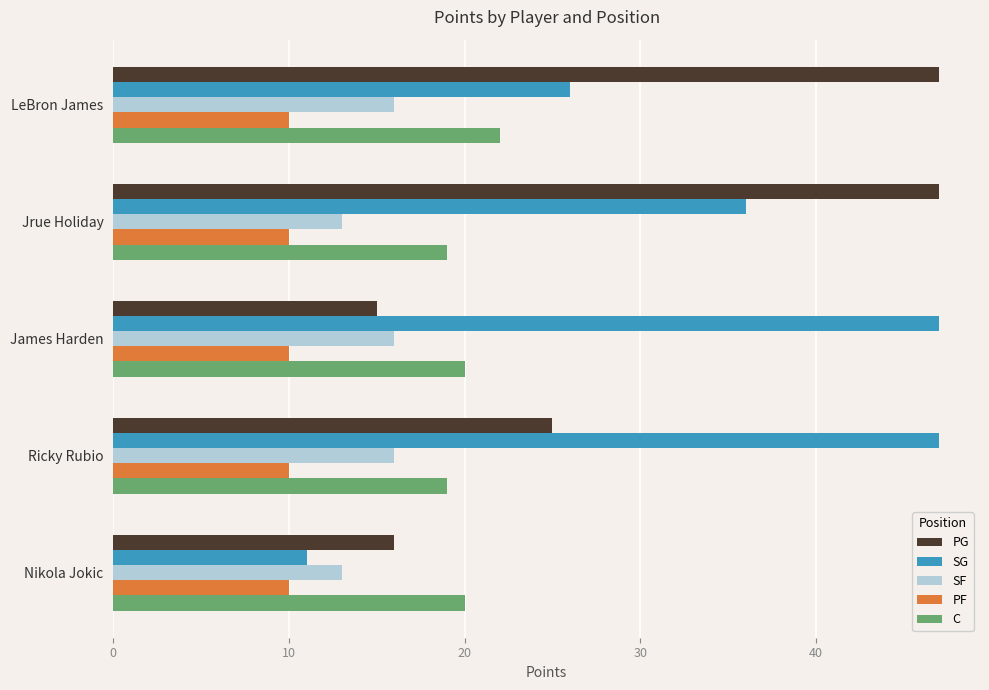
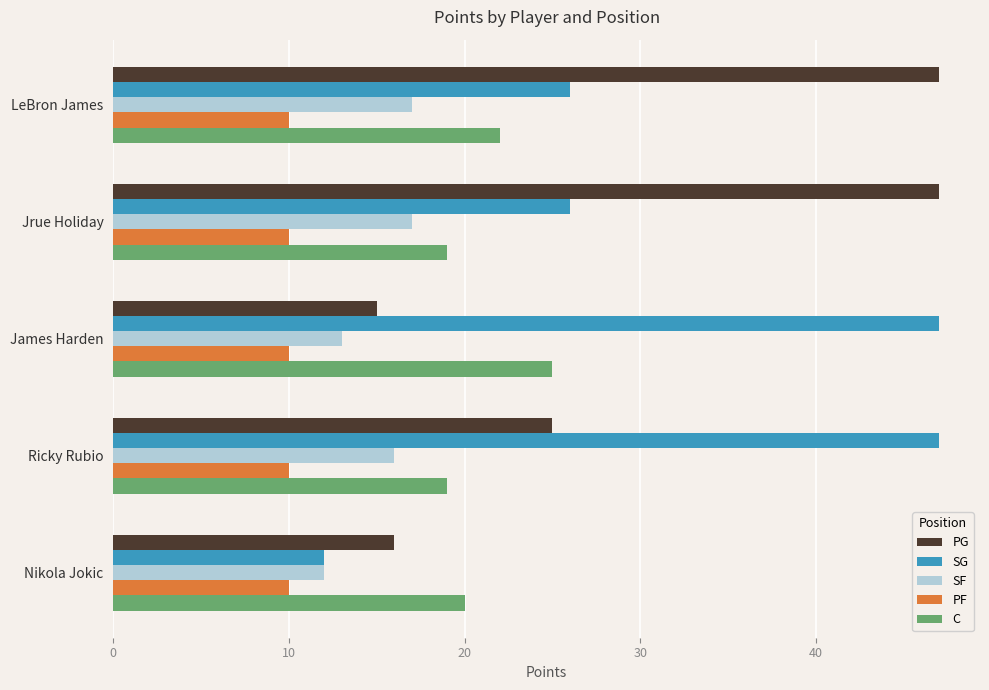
SF, LeBron James: 16 -> 17
SG, Jrue Holiday: 36 -> 26
SF, Jrue Holiday: 13 -> 17
SF, James Harden: 16 -> 13
C, James Harden: 20 -> 25
SG, Nikola Jokic: 11 -> 12
SF, Nikola Jokic: 13 -> 12
